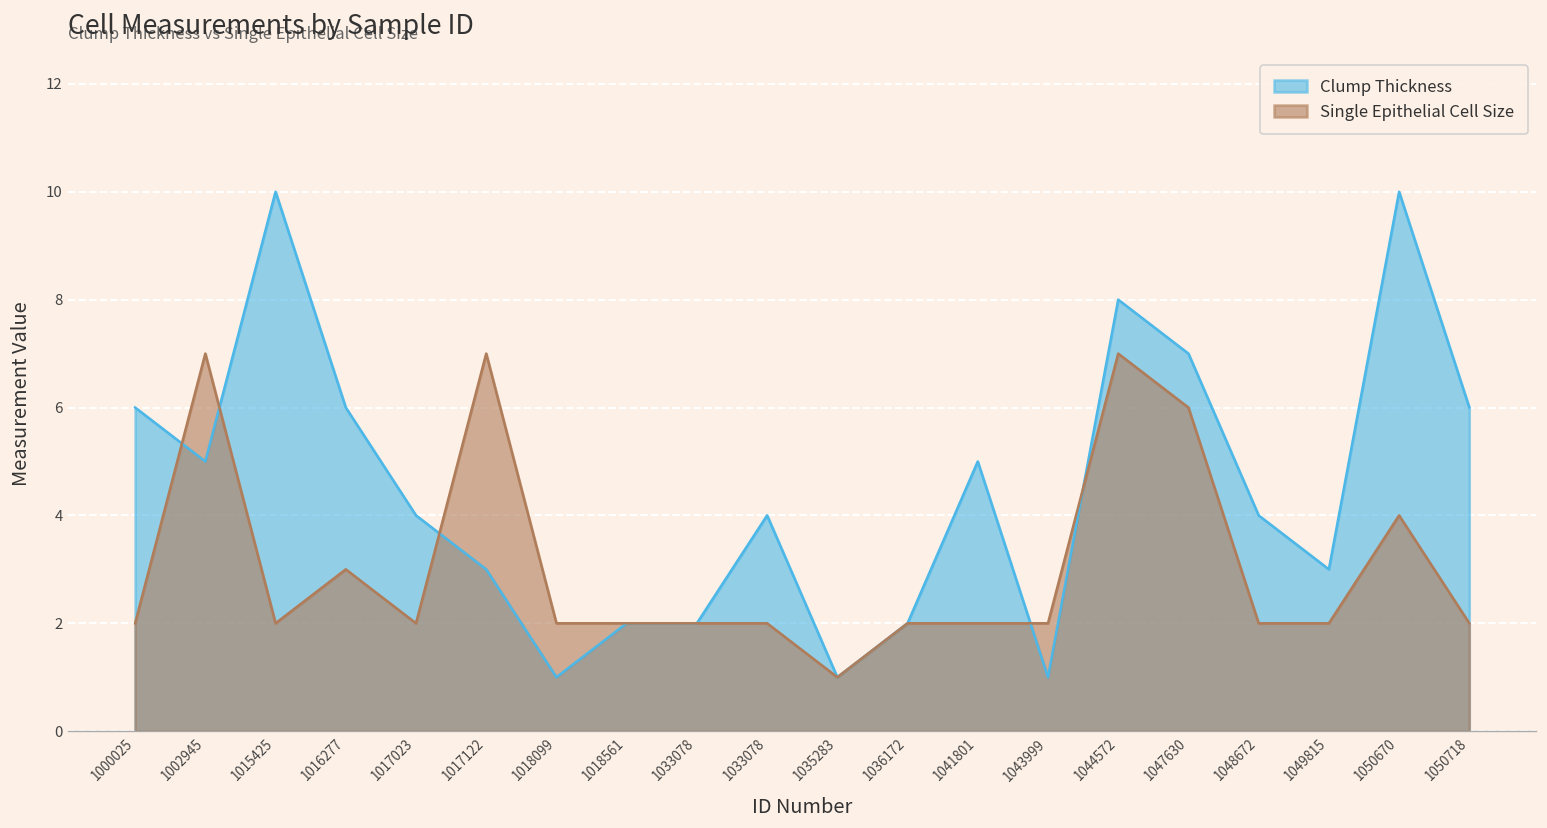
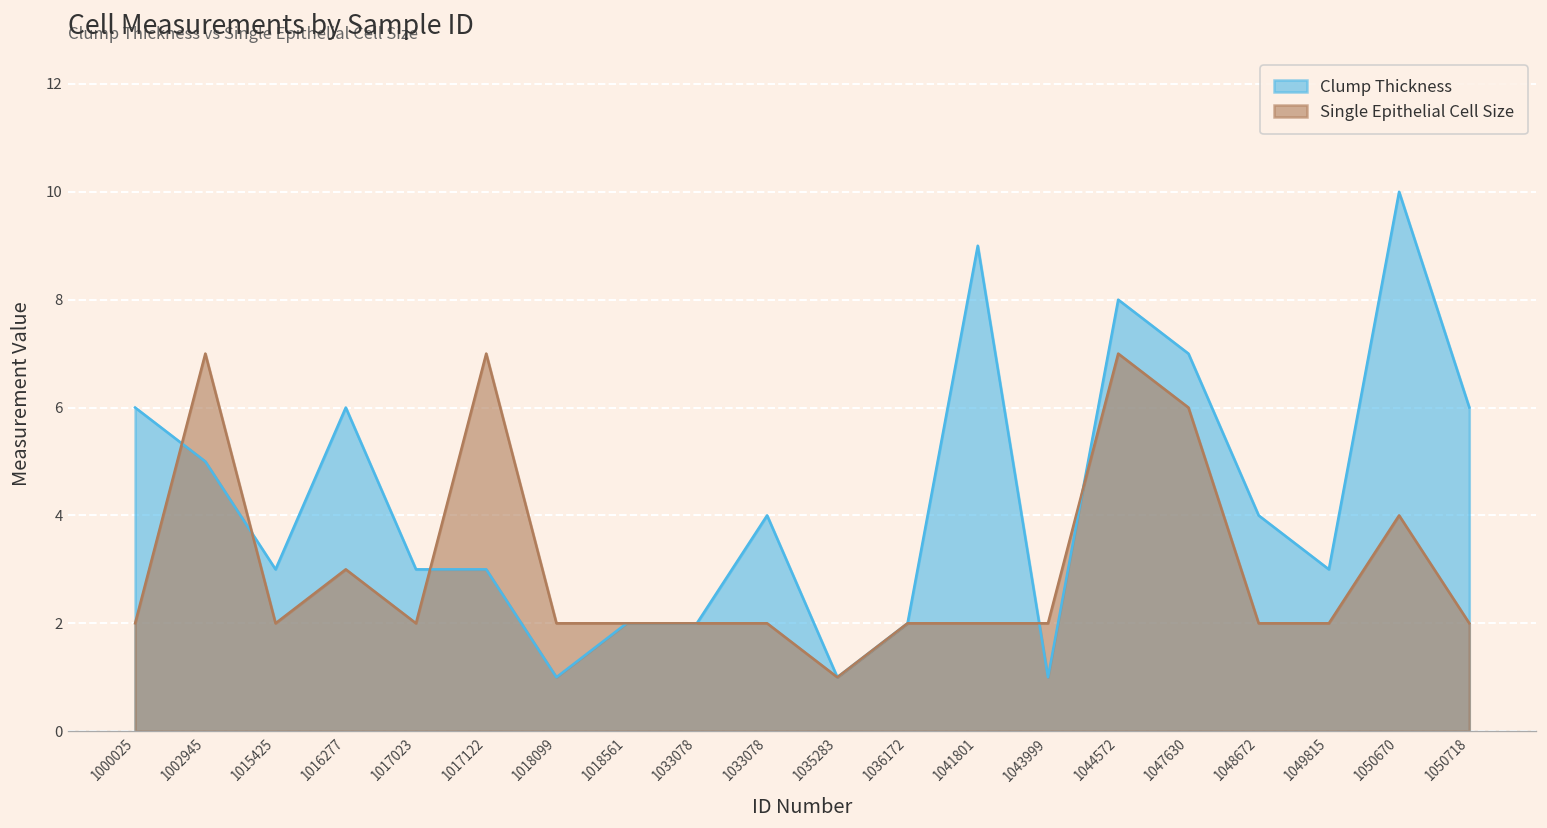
Clump Thickness, 1015425: 10 -> 3
Clump Thickness, 1017023: 4 -> 3
Clump Thickness, 1041801: 5 -> 9
